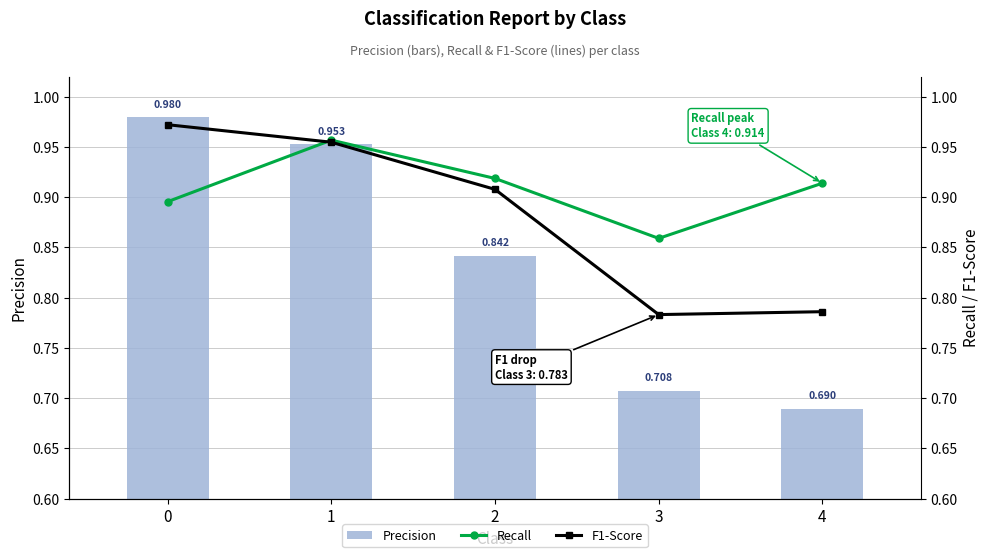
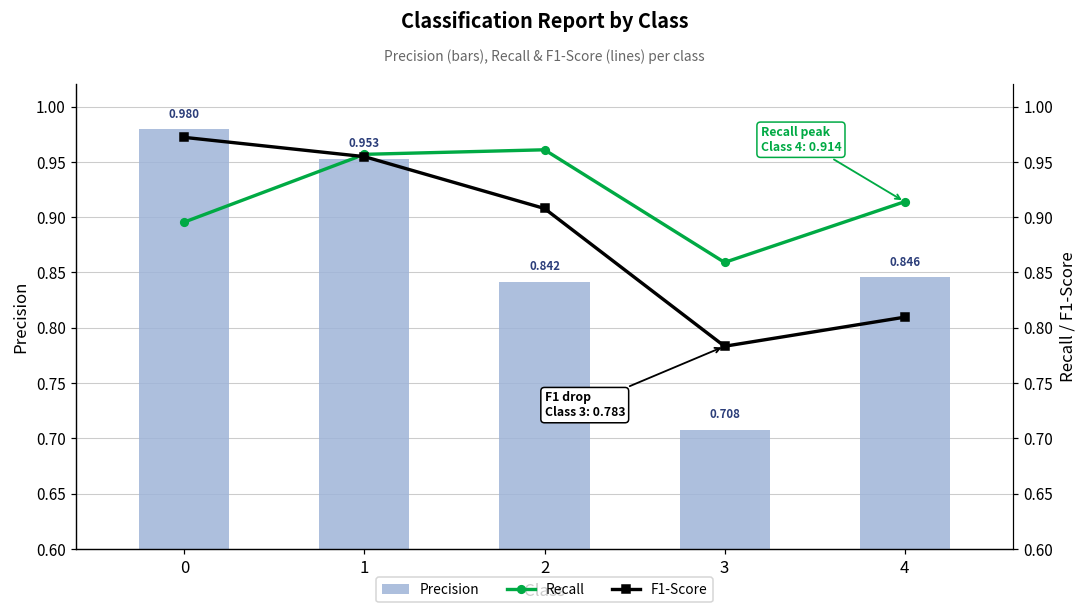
Precision, 4: 0.690 -> 0.846
Recall, 2: 0.919 -> 0.961
F1-Score, 4: 0.786 -> 0.809
